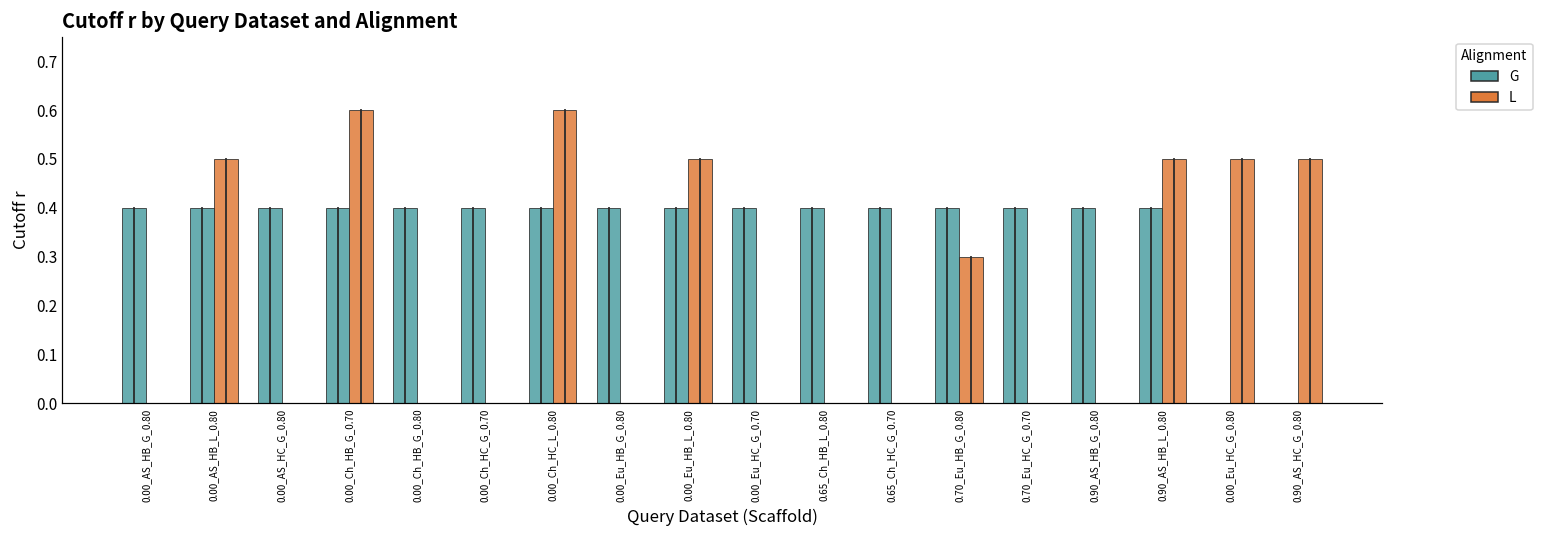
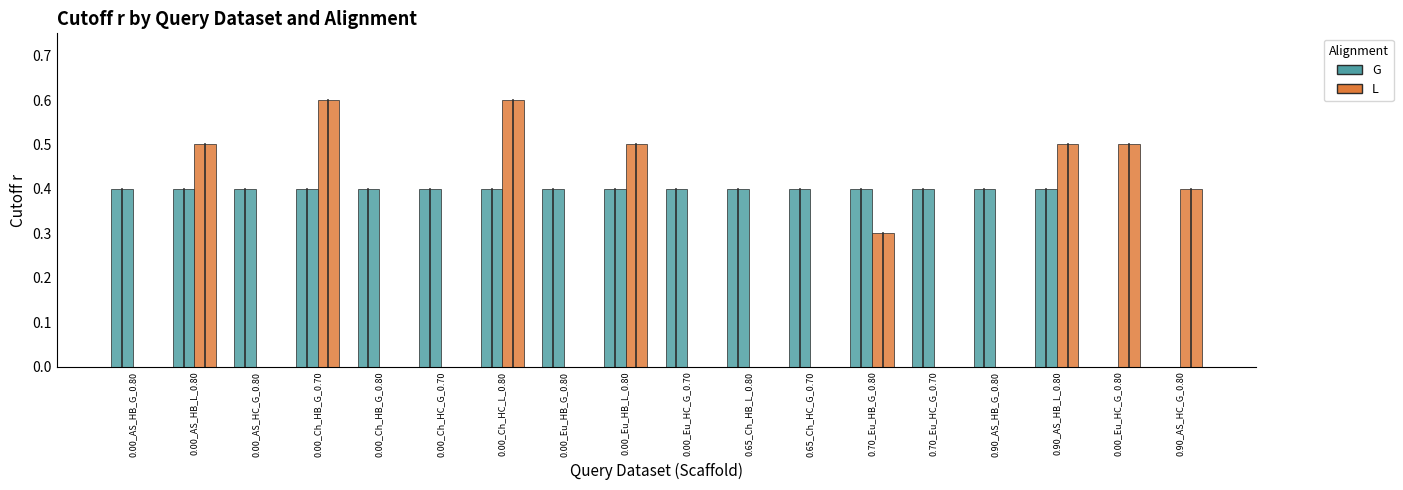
L, 0.90_AS_HC_G_0.80: 0.5 -> 0.4
